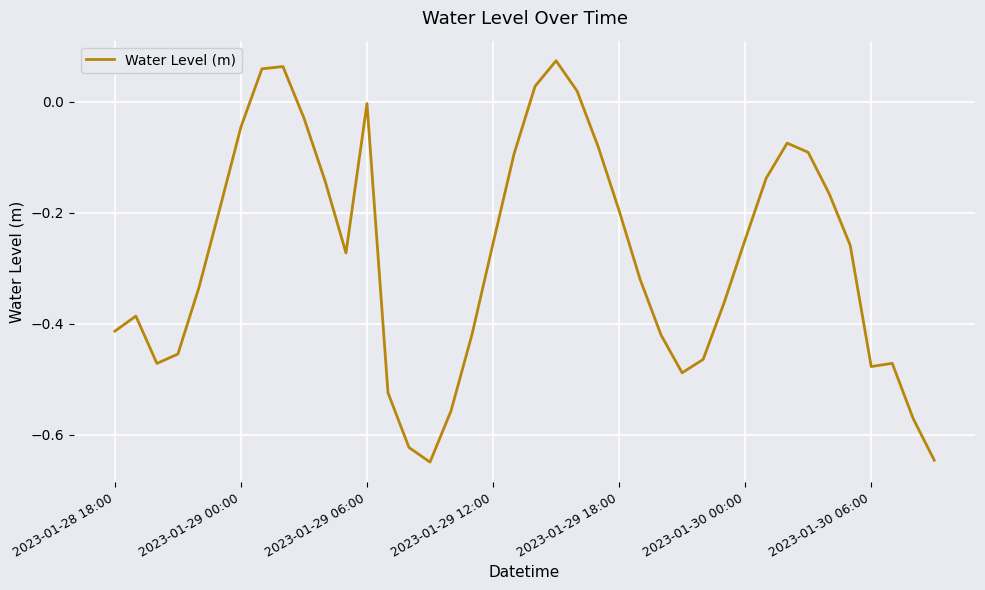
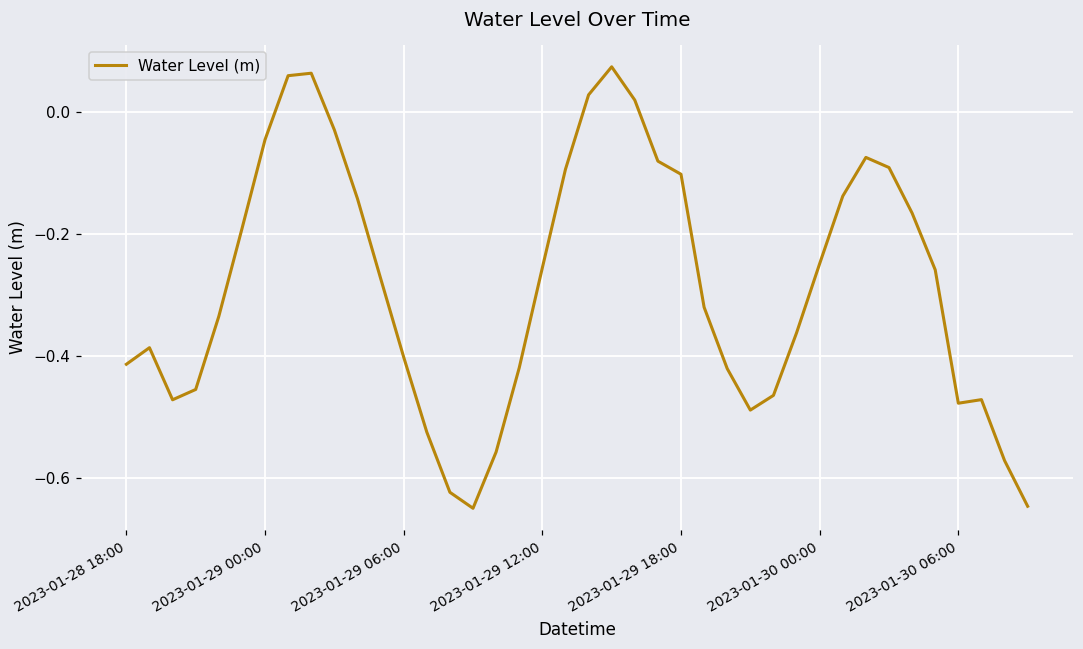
2023-01-29 06:00: 0.00 -> -0.40
2023-01-29 18:00: -0.20 -> -0.10
